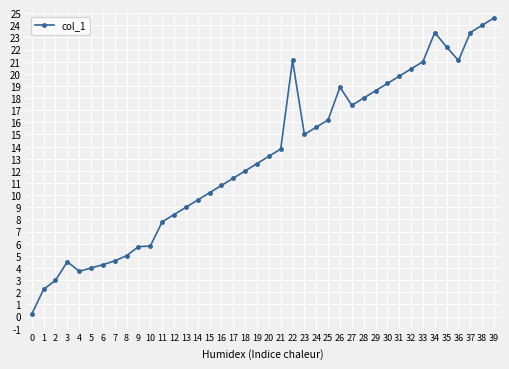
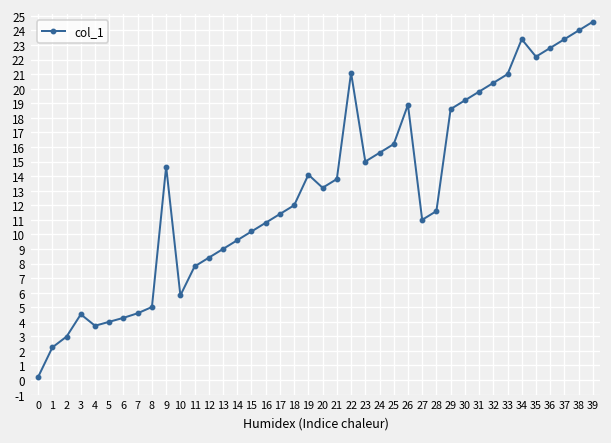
9: 5.8 -> 14.7
19: 12.6 -> 14.1
27: 17.4 -> 11.0
28: 18.0 -> 11.6
36: 21.1 -> 22.8
